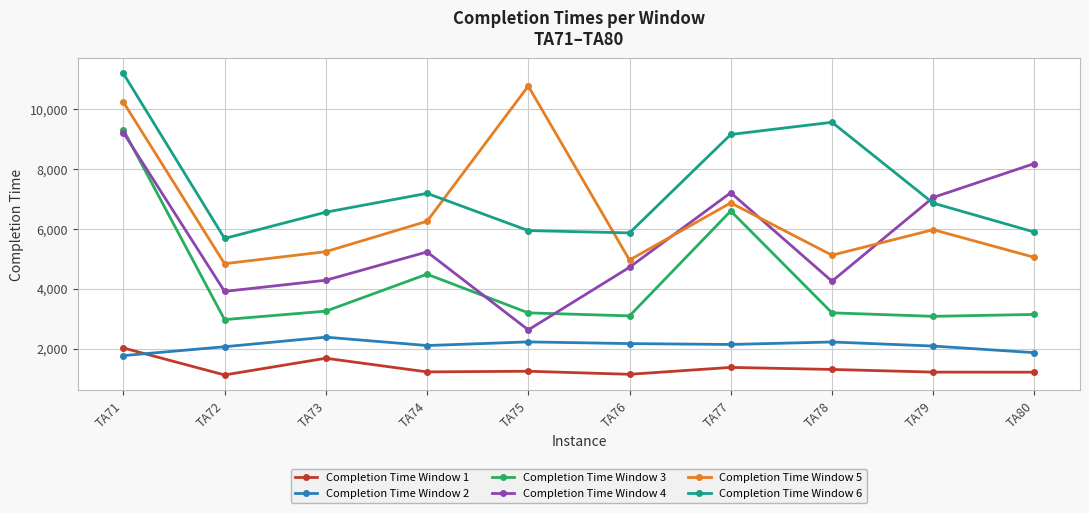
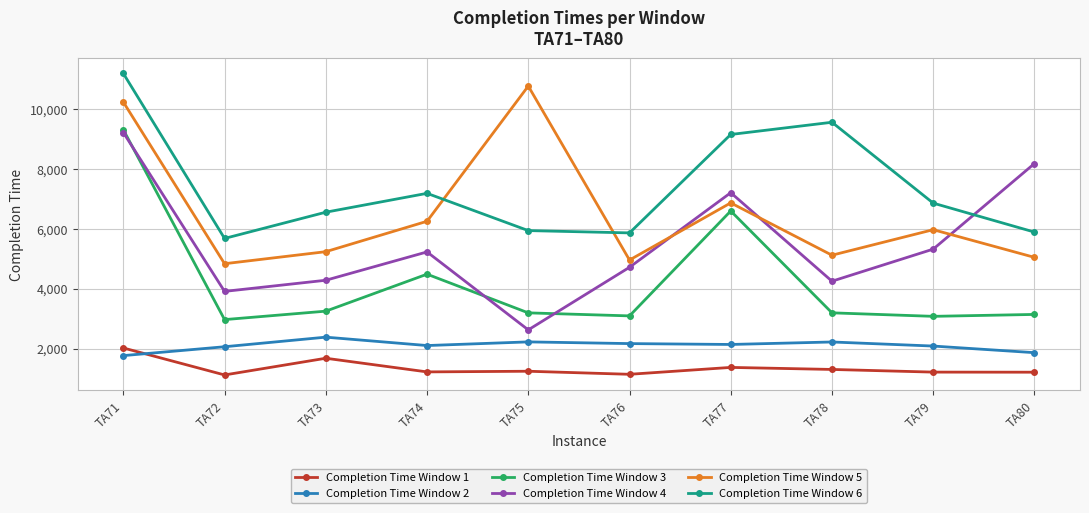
Completion Time Window 4, TA79: 7,000 -> 5,300
